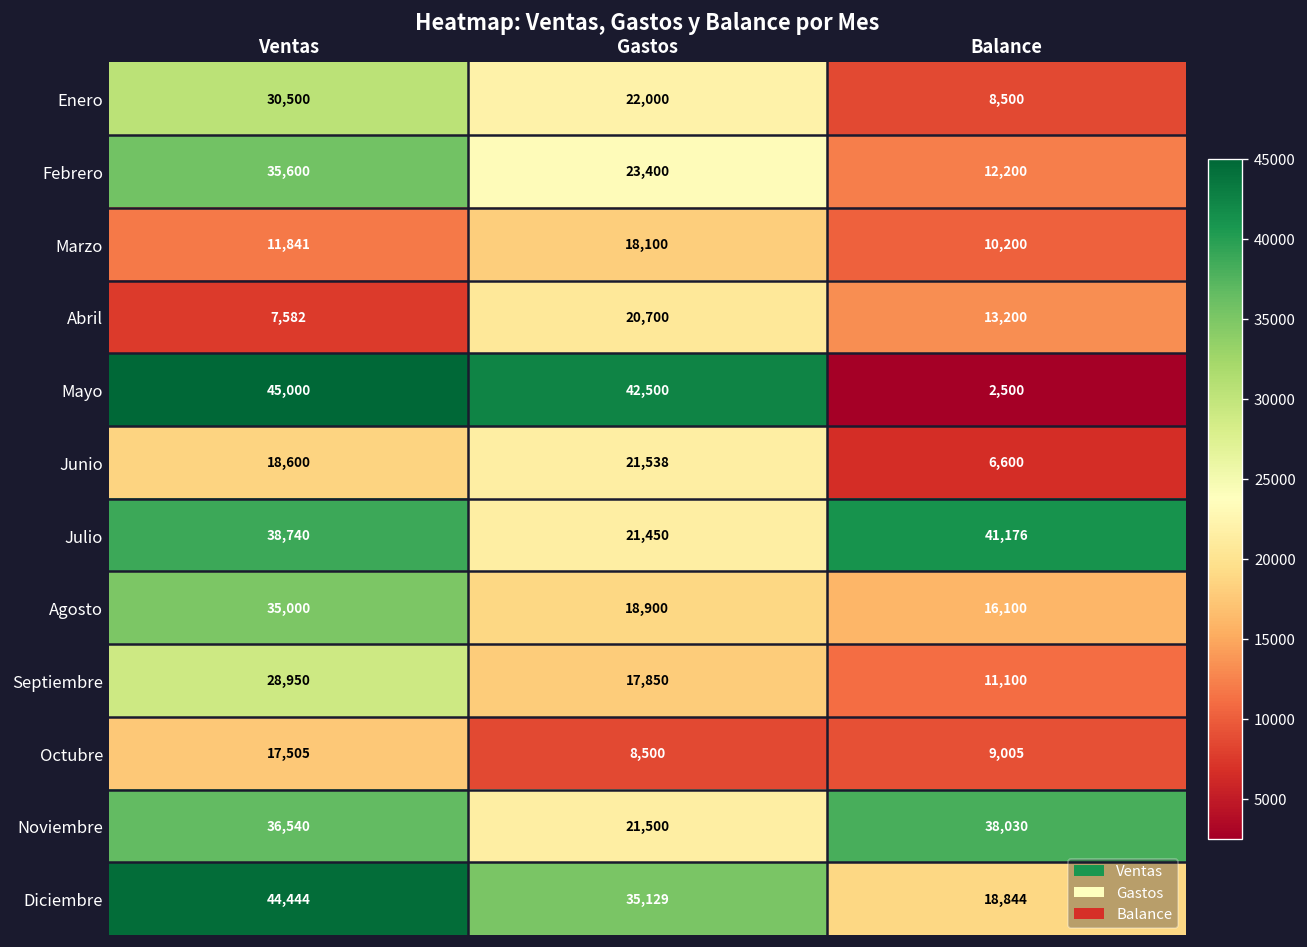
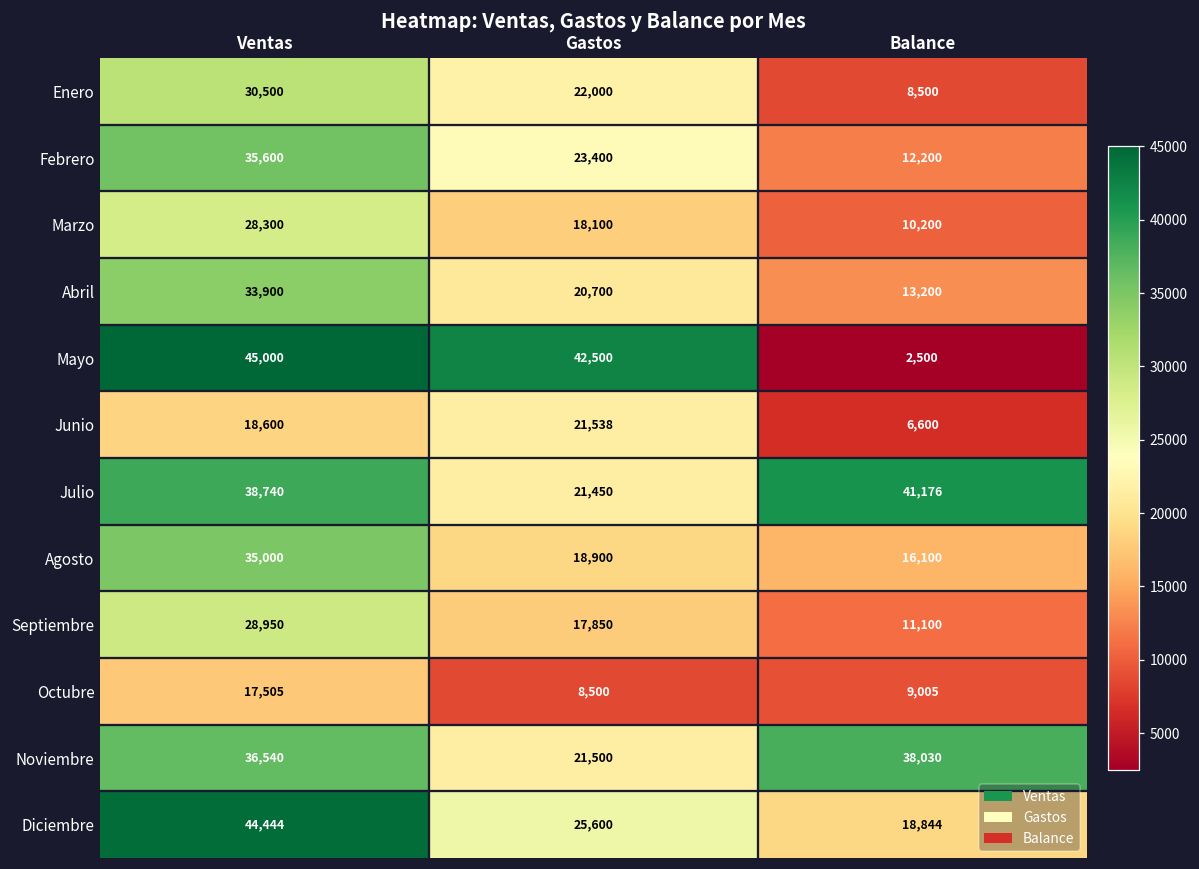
Marzo, Ventas: 11,841 -> 28,300
Abril, Ventas: 7,582 -> 33,900
Diciembre, Gastos: 35,129 -> 25,600
